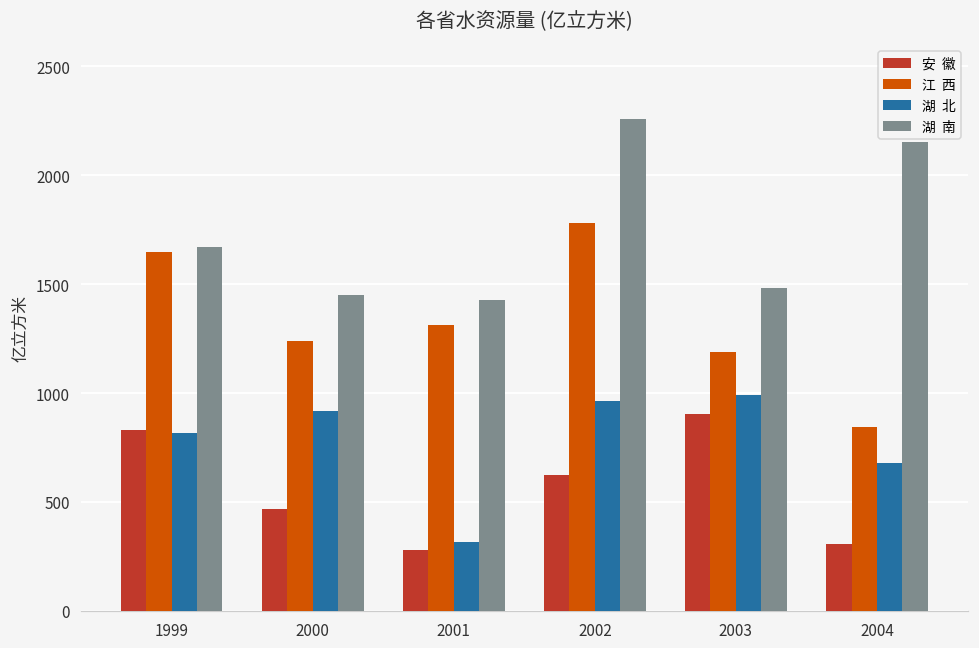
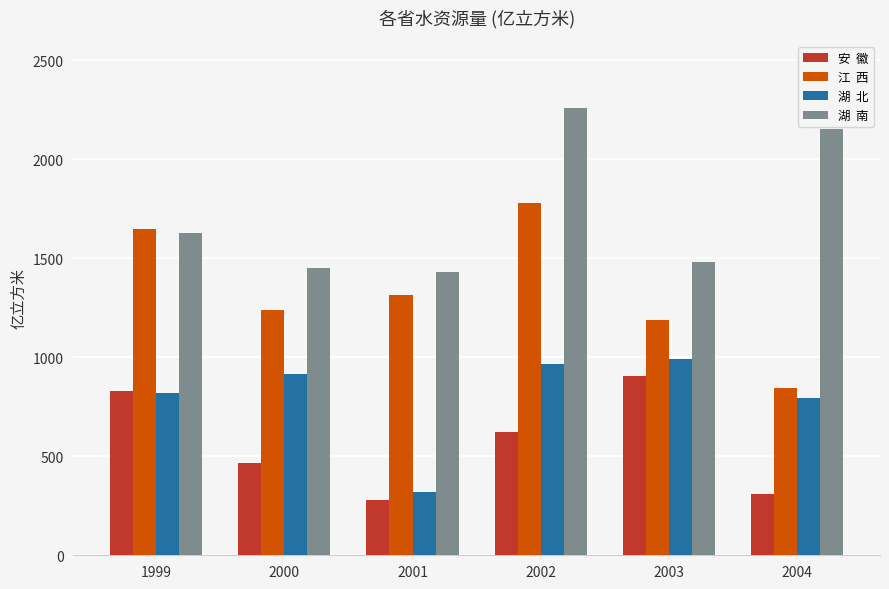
湖 南, 1999: 1670 -> 1630
湖 北, 2004: 680 -> 790
